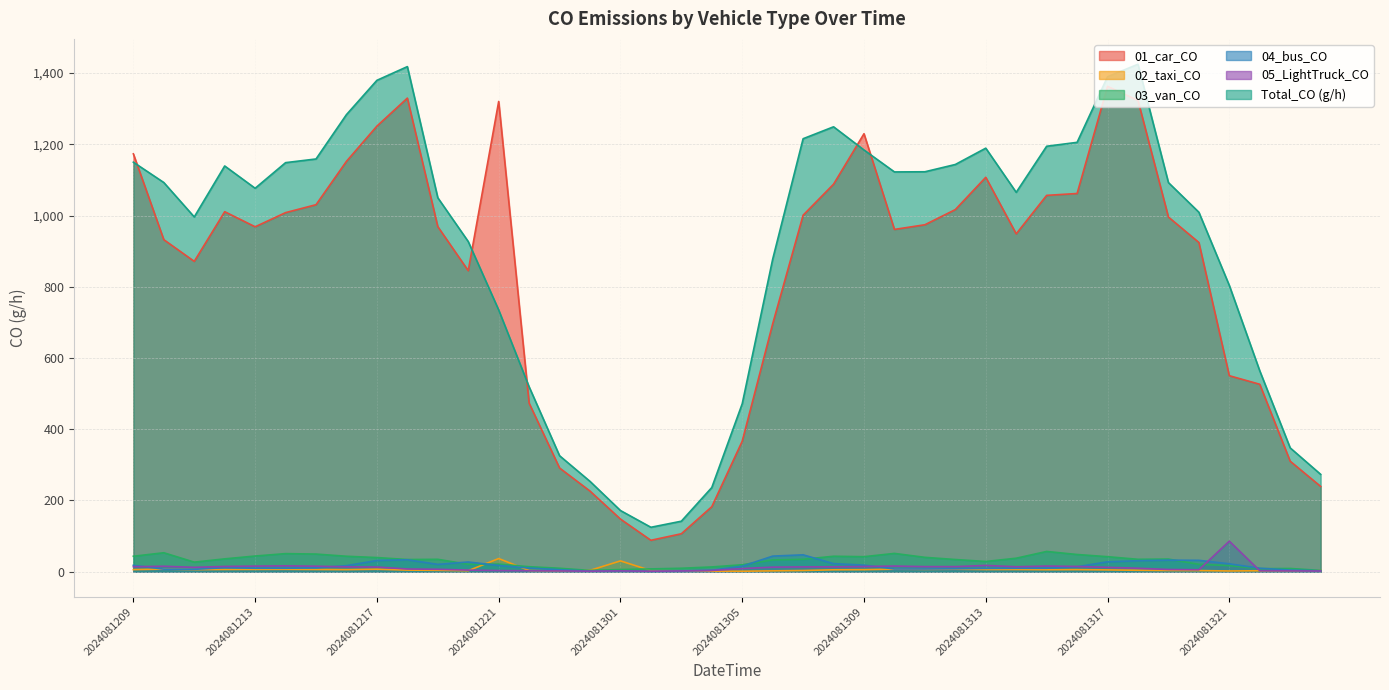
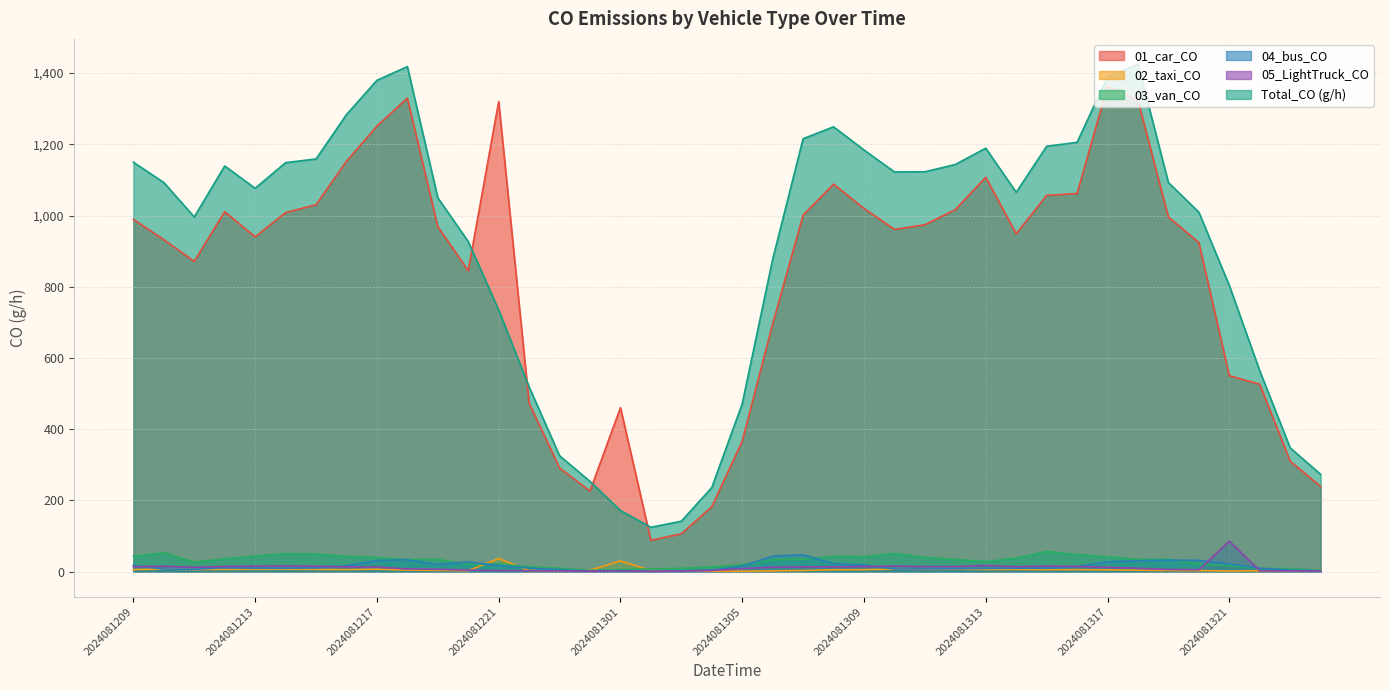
01_car_CO, 2024081209: 1,170 -> 990
01_car_CO, 2024081213: 970 -> 940
01_car_CO, 2024081301: 150 -> 460
01_car_CO, 2024081309: 1,230 -> 1,020
